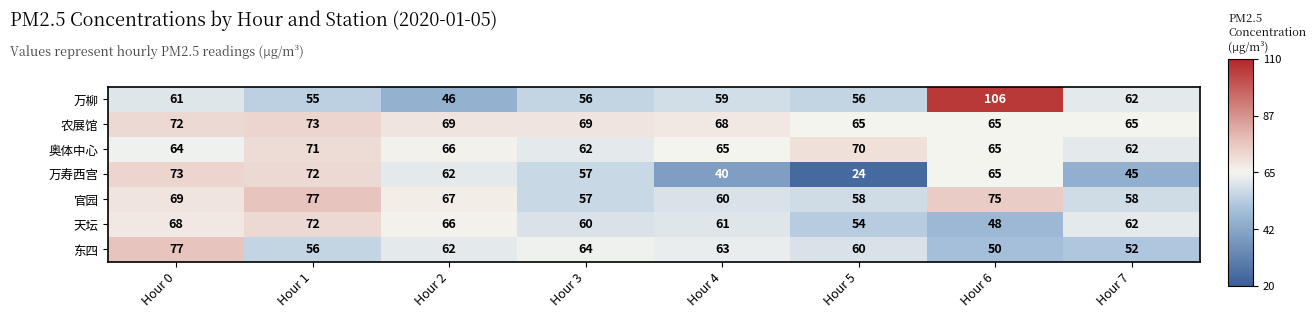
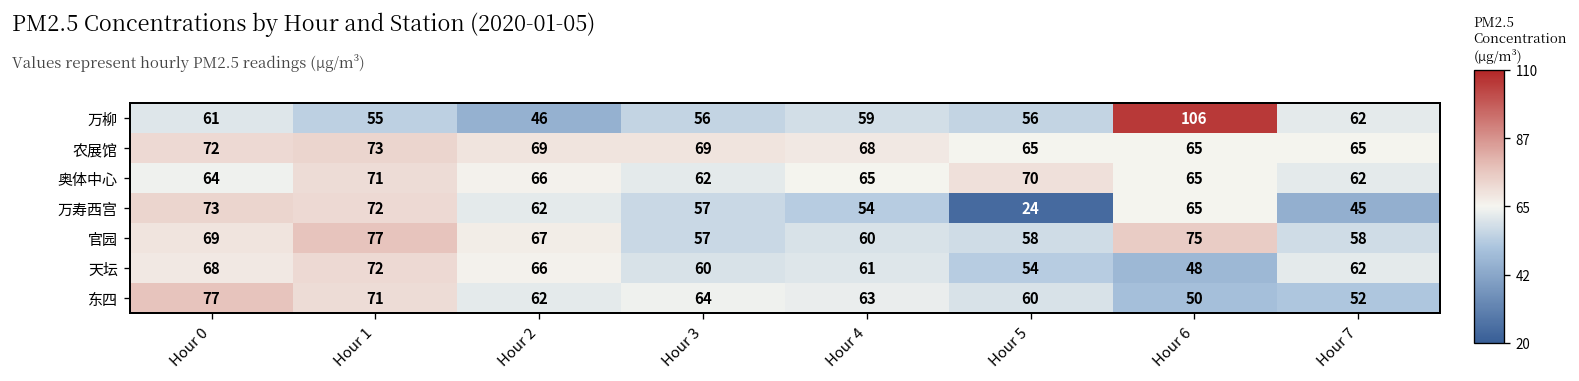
万寿西宫, Hour 4: 40 -> 54
东四, Hour 1: 56 -> 71
